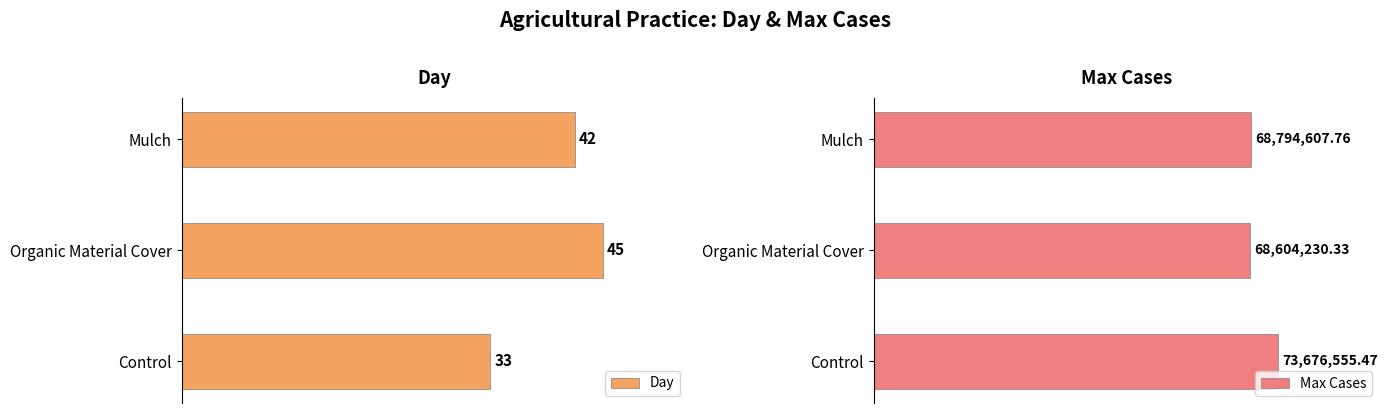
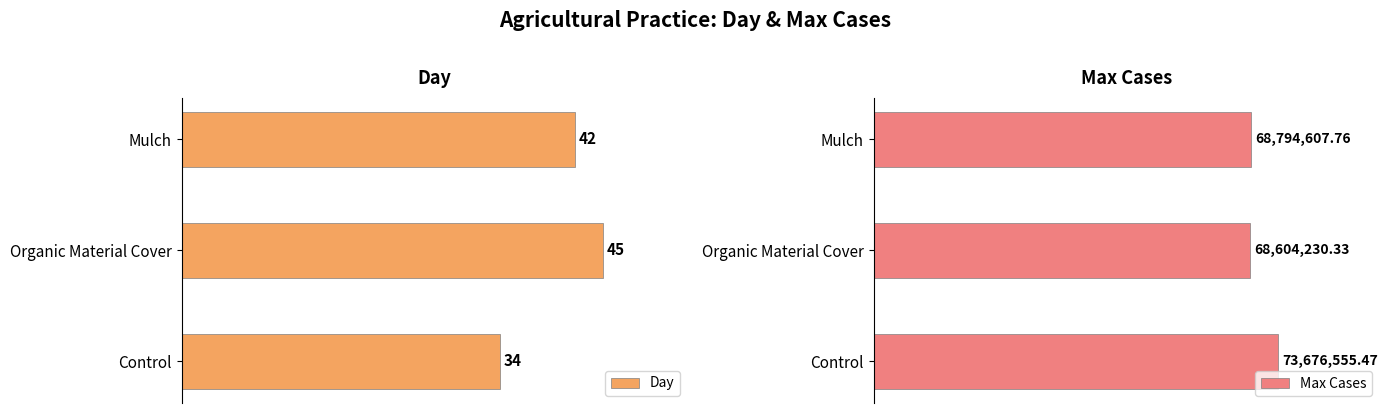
Day, Control: 33 -> 34
